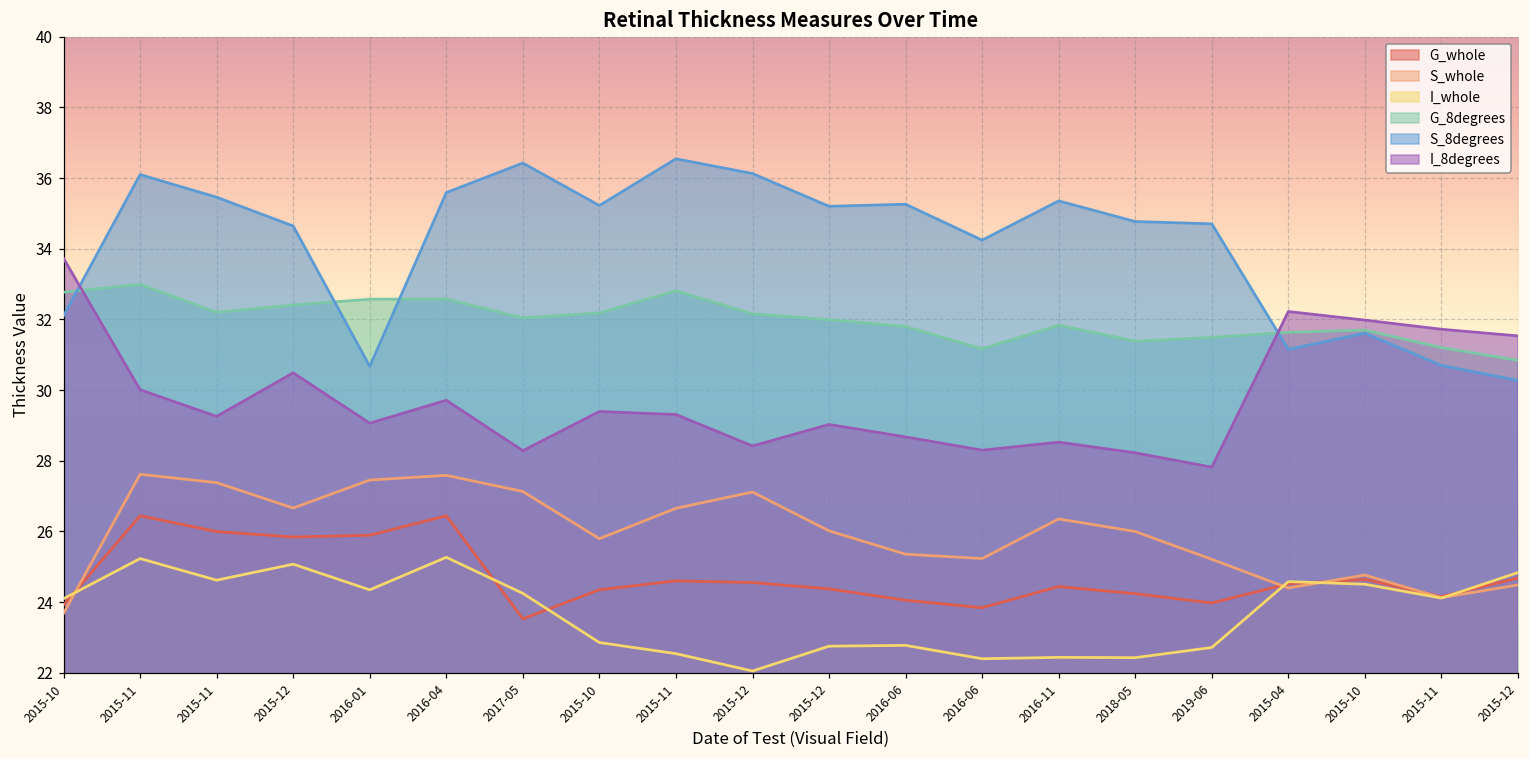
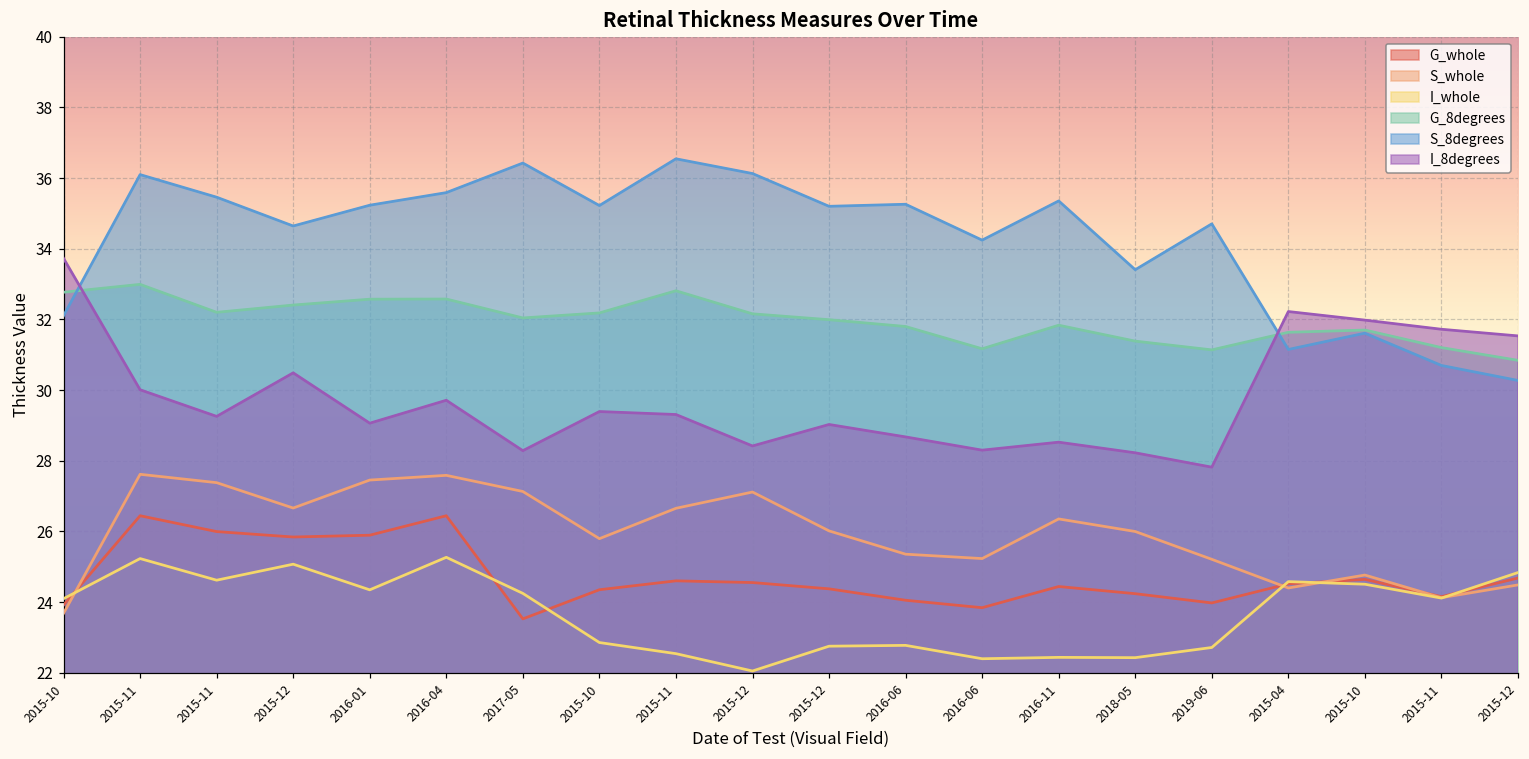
S_8degrees, 2016-01: 30.7 -> 35.2
S_8degrees, 2018-05: 34.8 -> 33.4
G_8degrees, 2019-06: 31.5 -> 31.1
